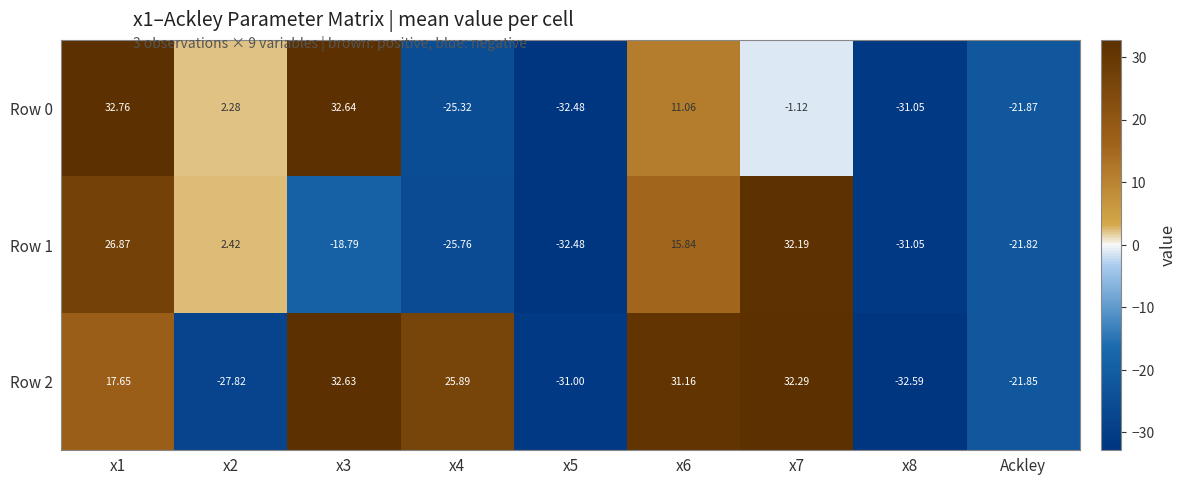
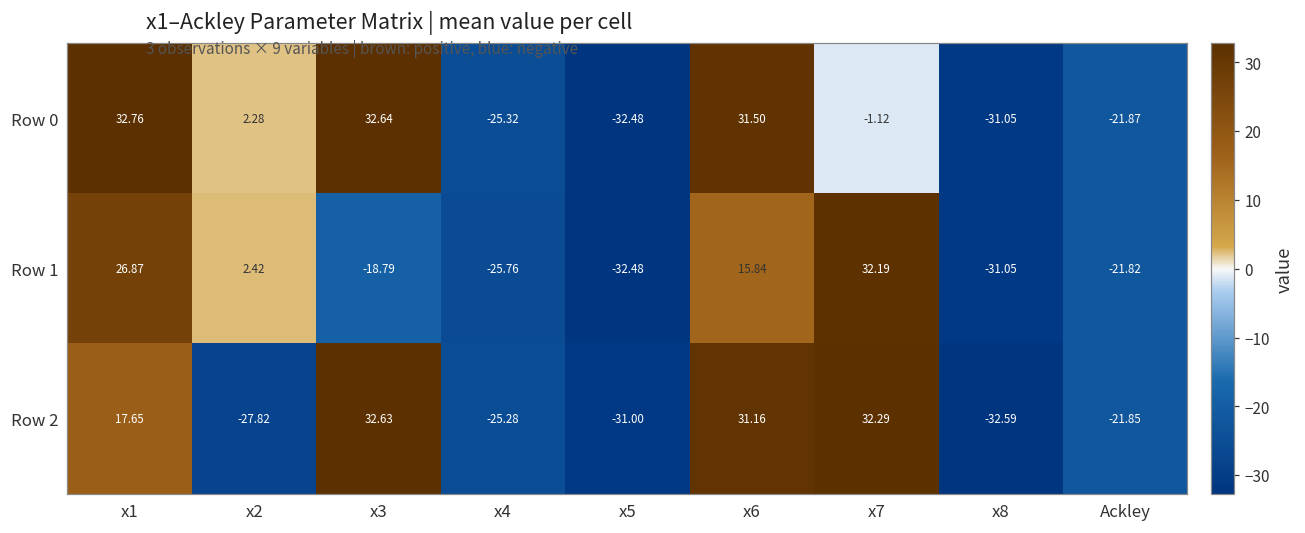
Row 0, x6: 11.06 -> 31.50
Row 2, x4: 25.89 -> -25.28
